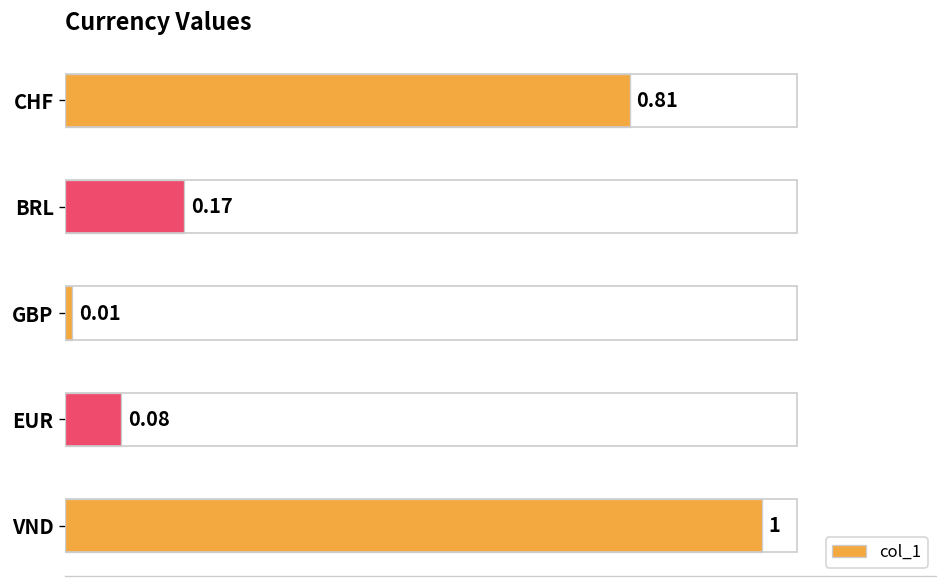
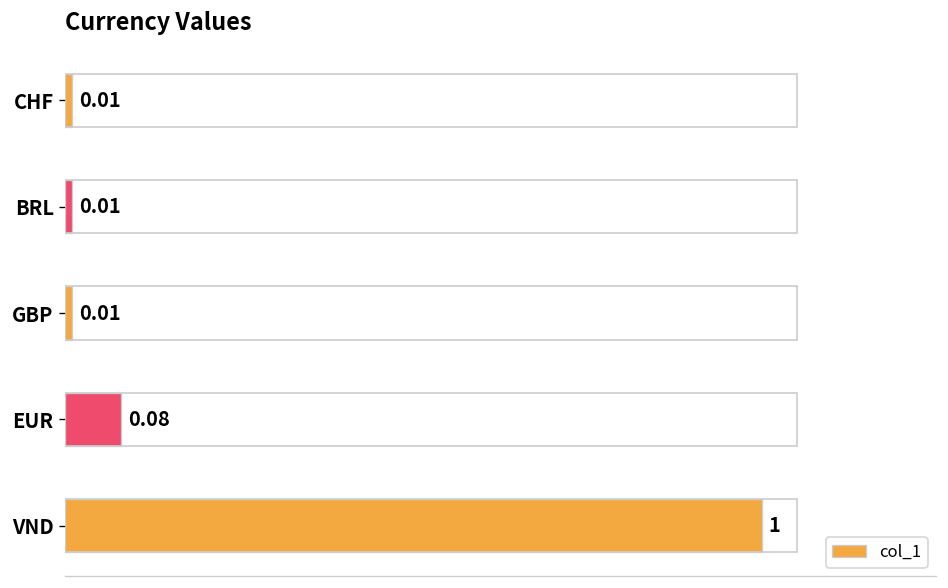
CHF: 0.81 -> 0.01
BRL: 0.17 -> 0.01
